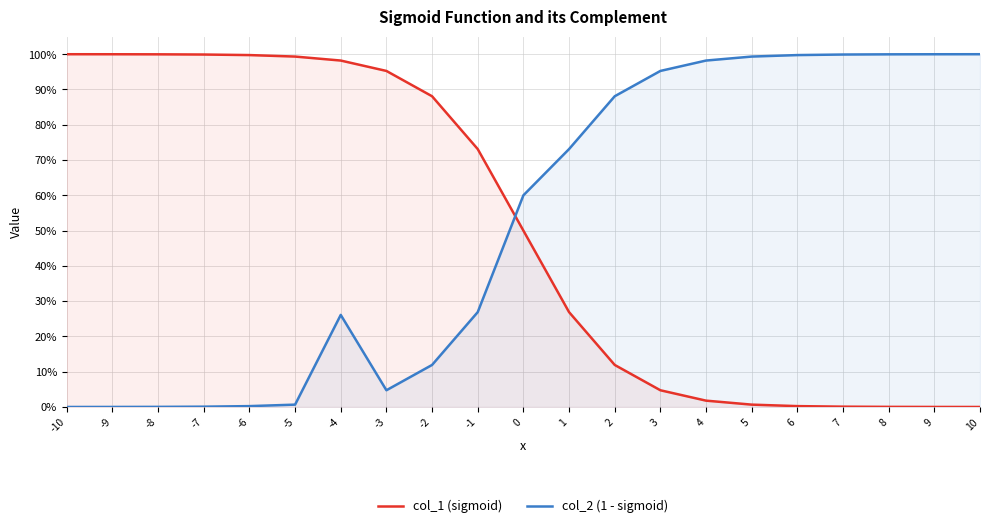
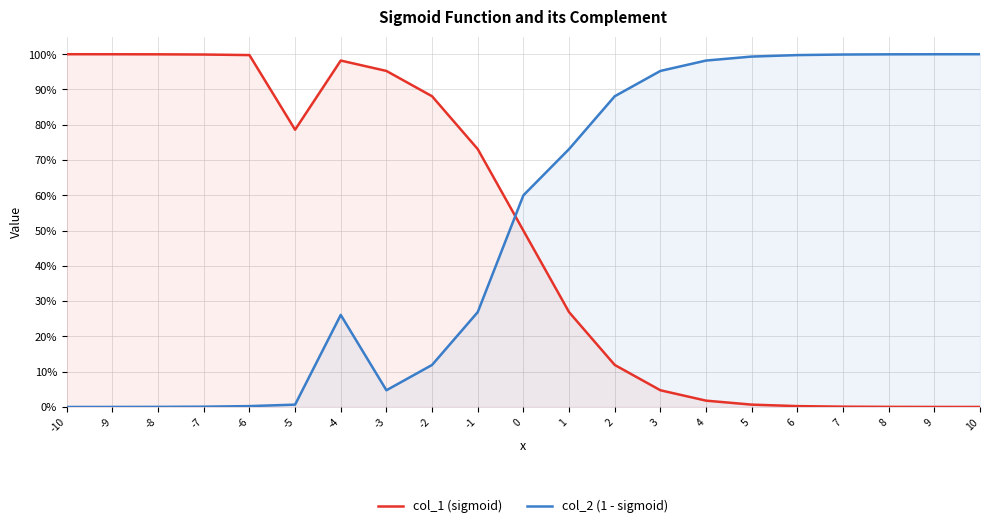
col_1 (sigmoid), -5: 99% -> 79%
